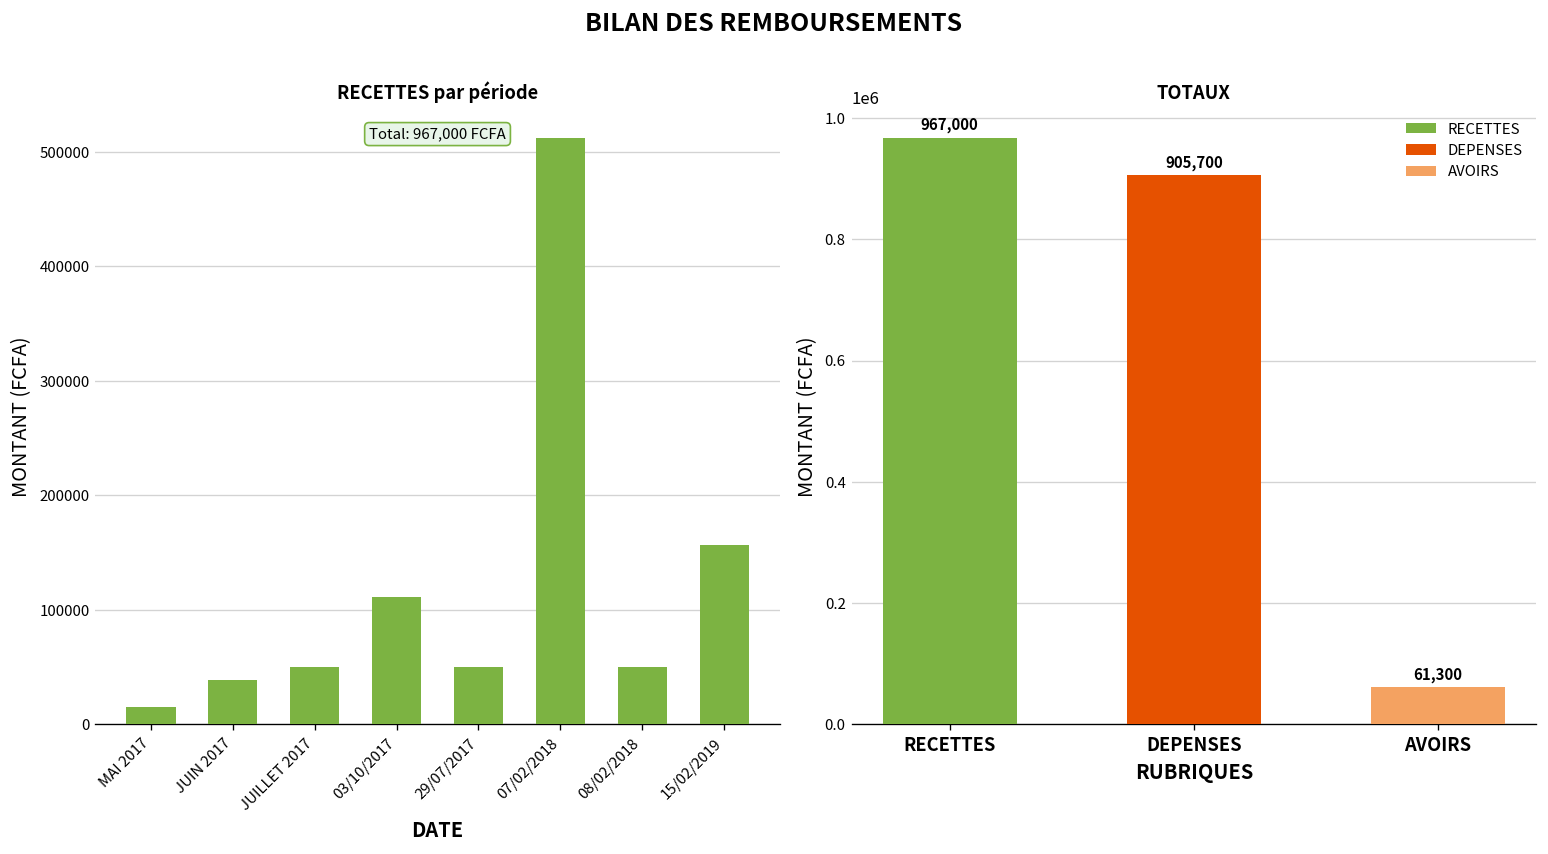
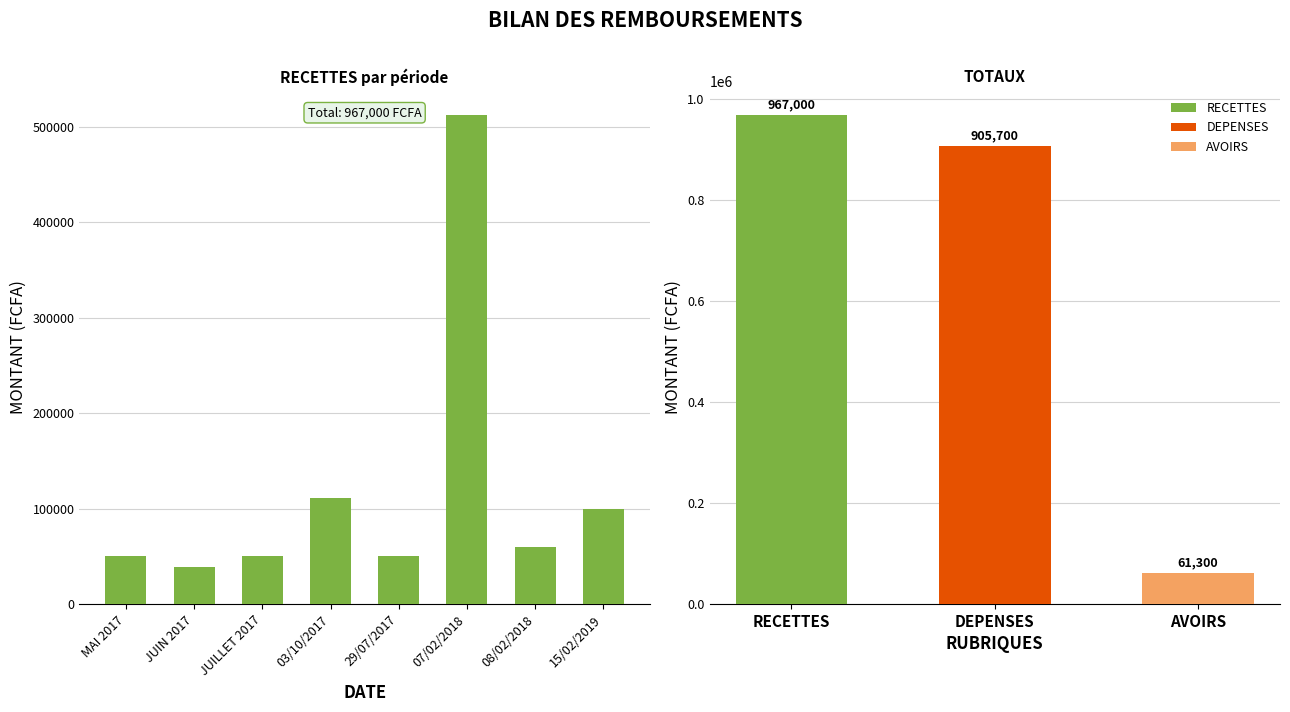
RECETTES par période, MAI 2017: 20000 -> 50000
RECETTES par période, 08/02/2018: 50000 -> 60000
RECETTES par période, 15/02/2019: 160000 -> 100000
